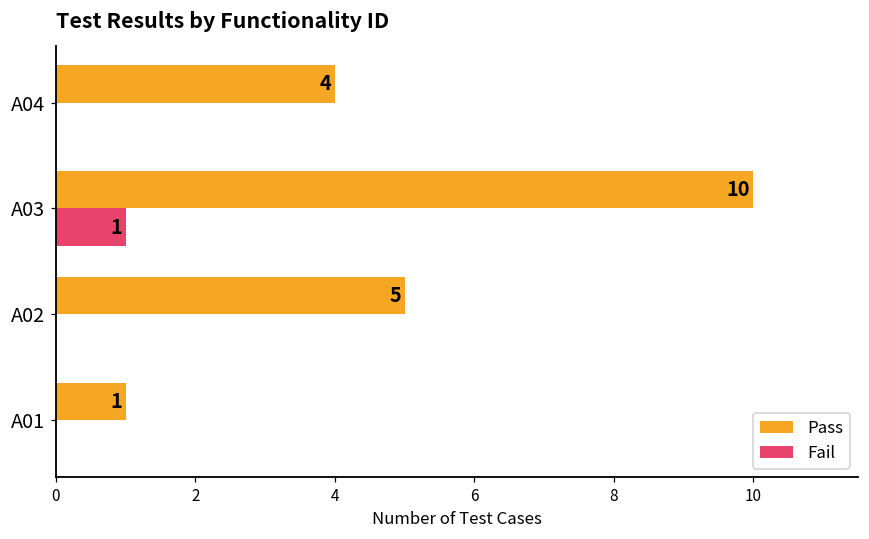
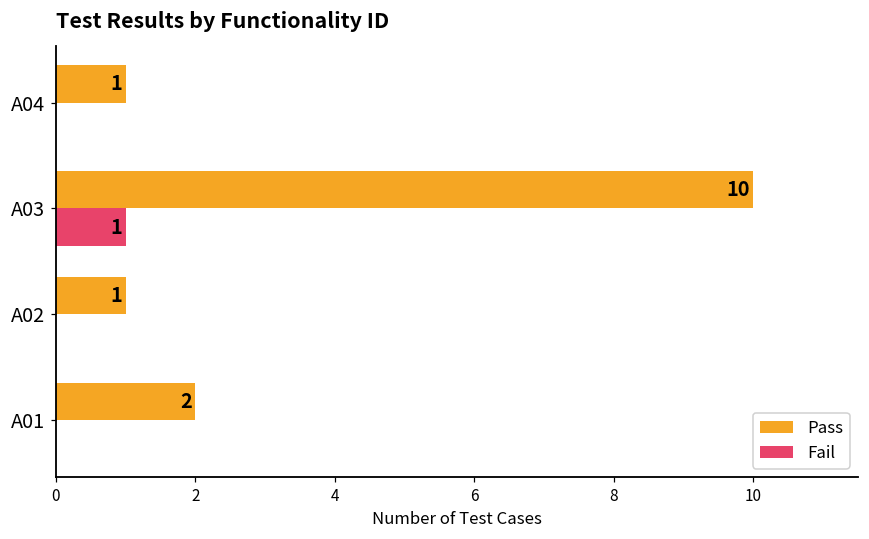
Pass, A04: 4 -> 1
Pass, A02: 5 -> 1
Pass, A01: 1 -> 2
